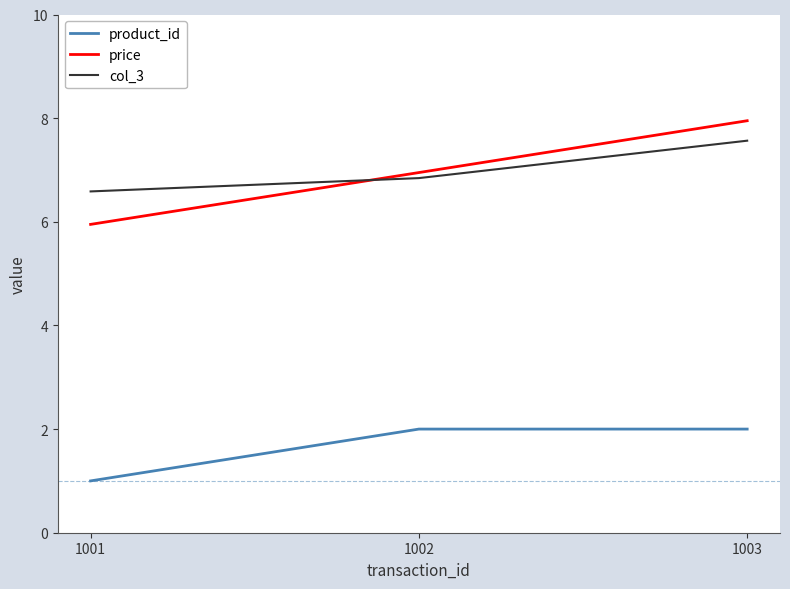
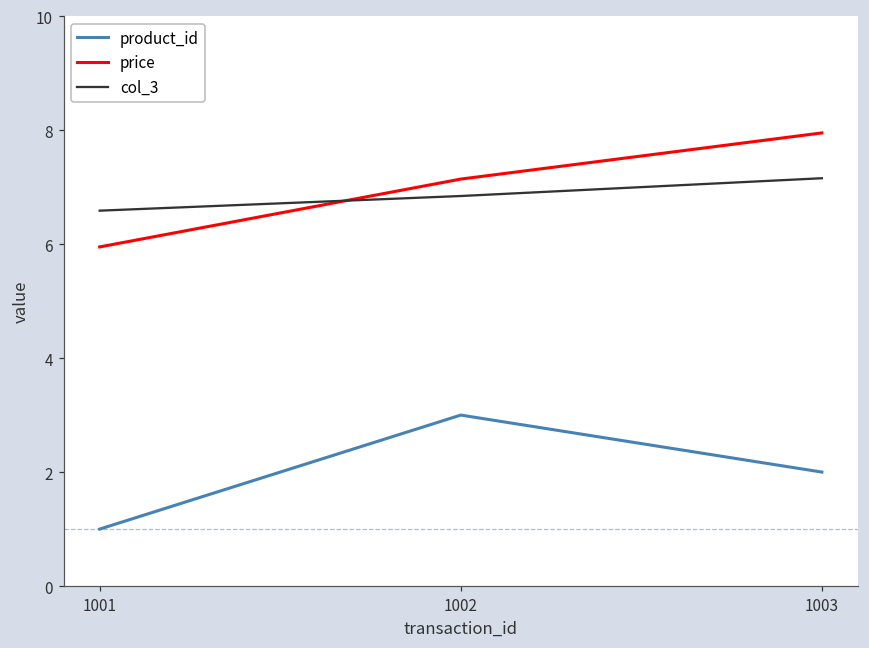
product_id, 1002: 2 -> 3
price, 1002: 7.0 -> 7.1
col_3, 1003: 7.6 -> 7.2
